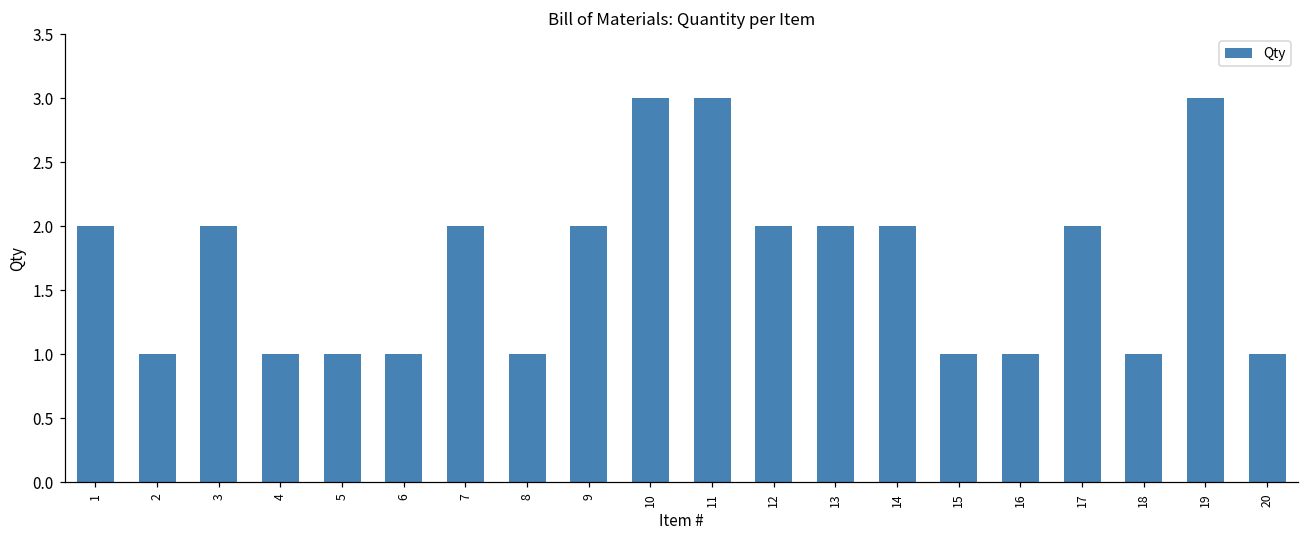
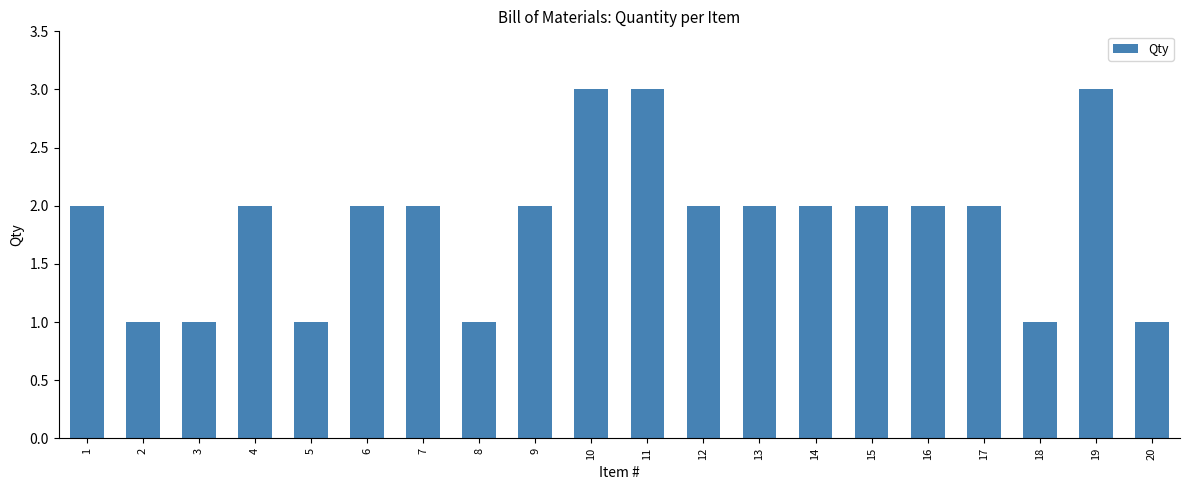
3: 2 -> 1
4: 1 -> 2
6: 1 -> 2
15: 1 -> 2
16: 1 -> 2
